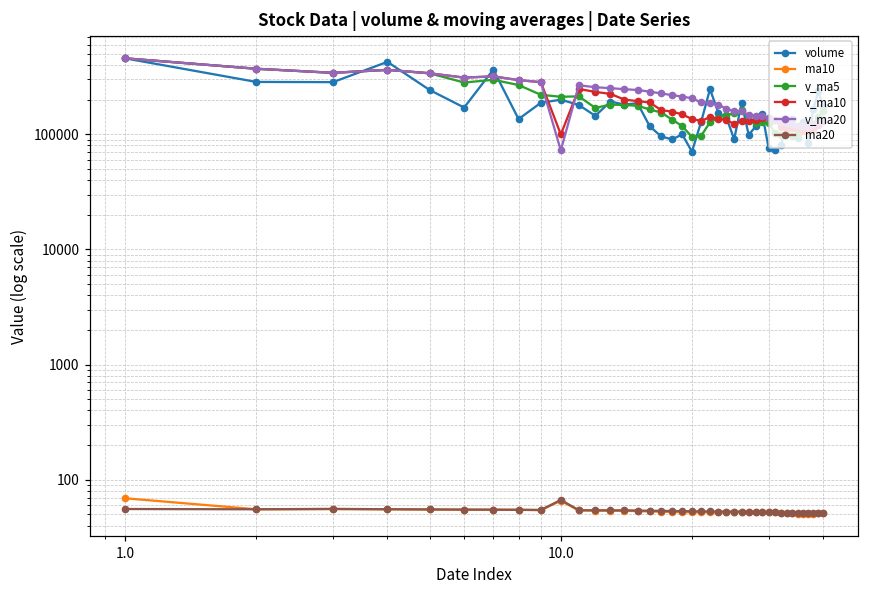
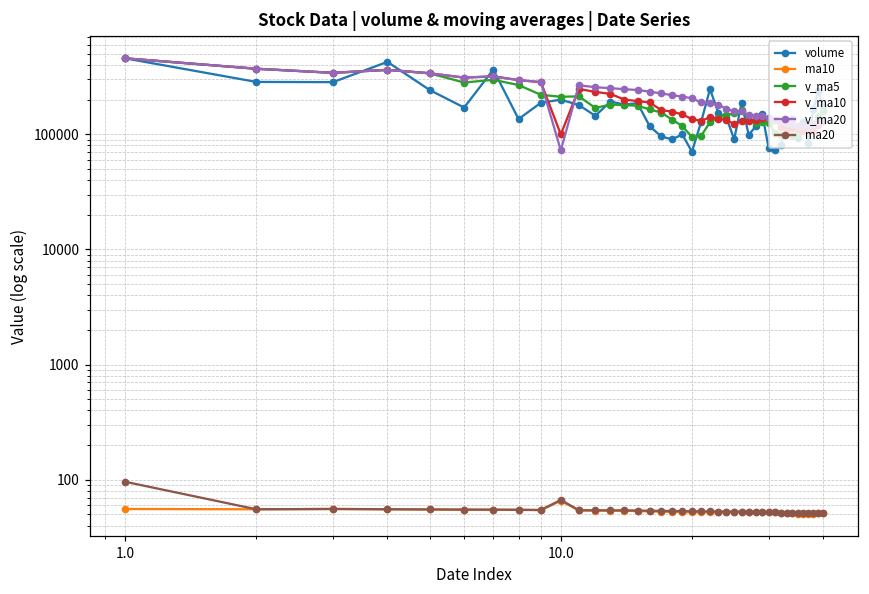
ma10, 1.0: 70 -> 60
ma20, 1.0: 60 -> 100
